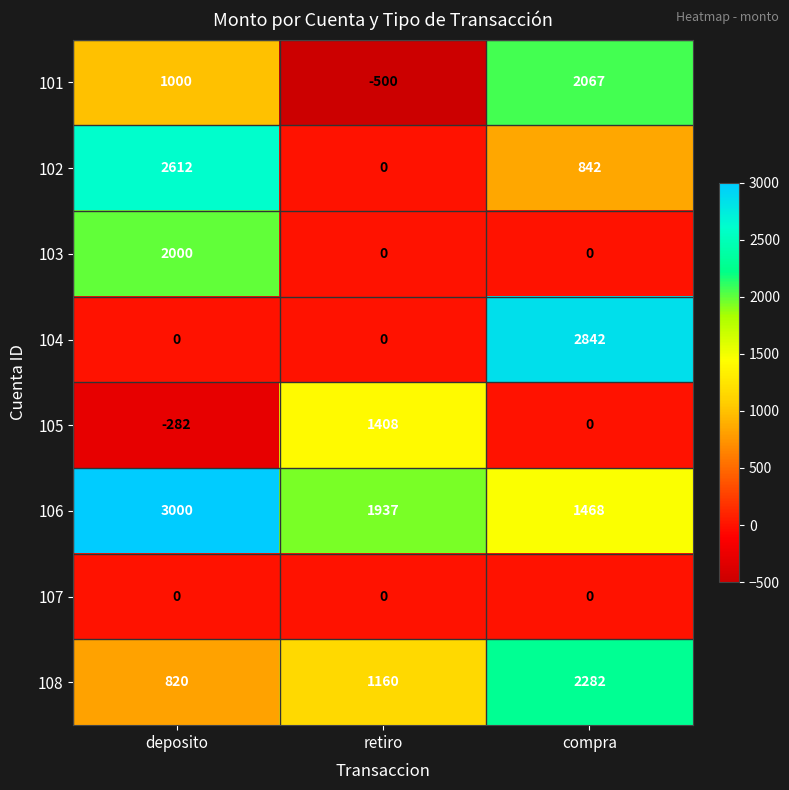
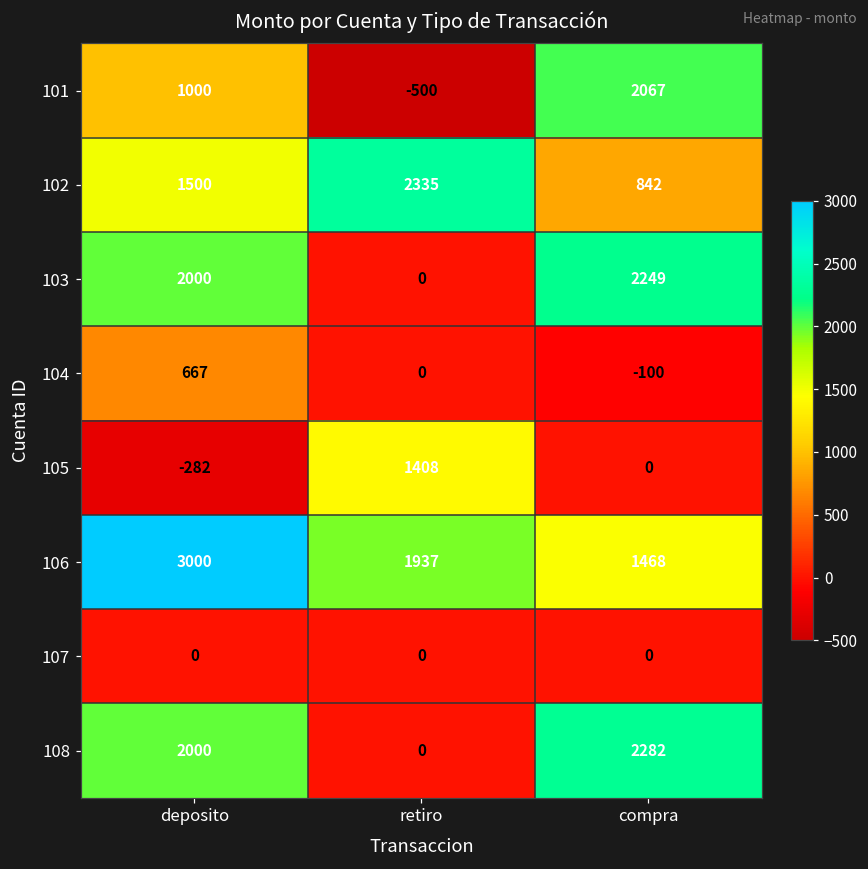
102, deposito: 2612 -> 1500
102, retiro: 0 -> 2335
103, compra: 0 -> 2249
104, deposito: 0 -> 667
104, compra: 2842 -> -100
108, deposito: 820 -> 2000
108, retiro: 1160 -> 0
